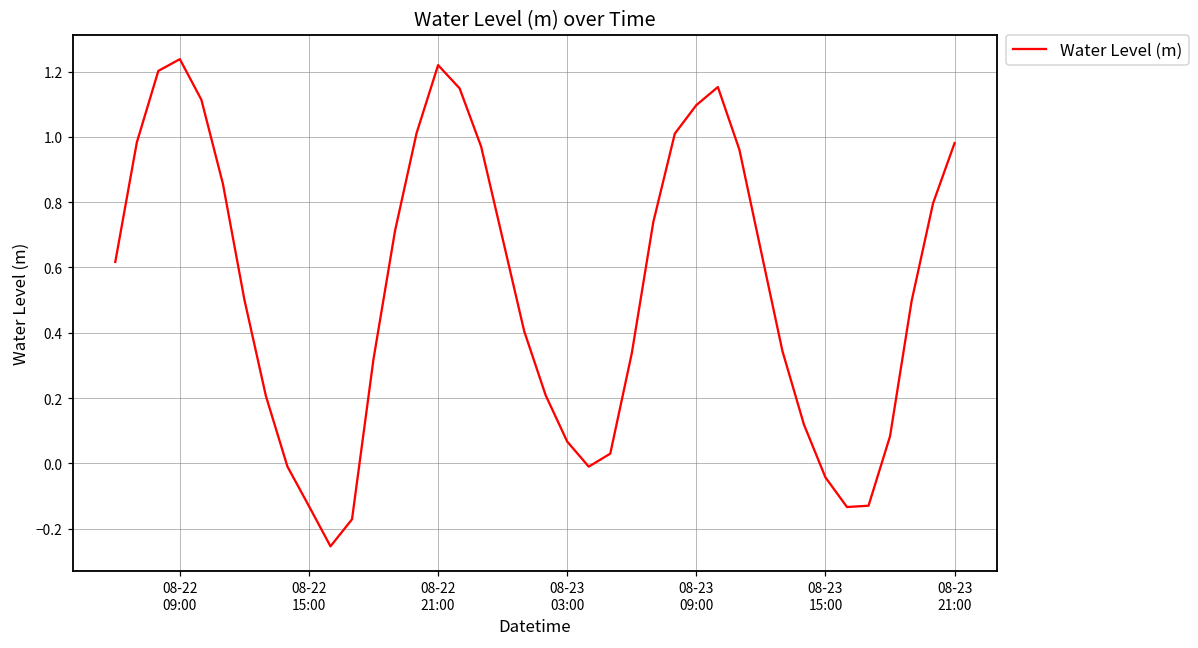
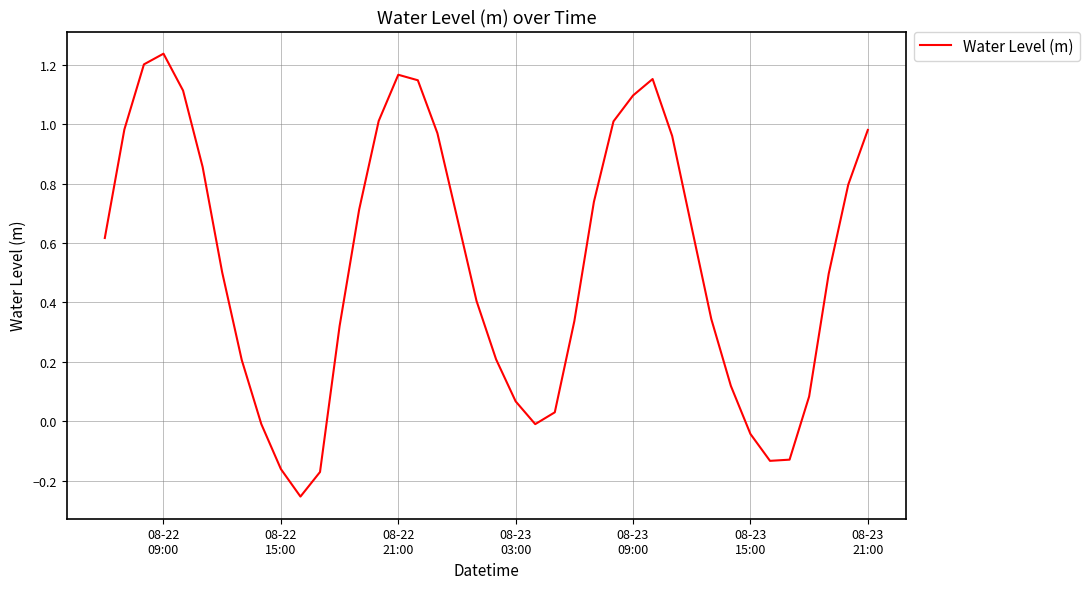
08-22 15:00: -0.13 -> -0.16
08-22 21:00: 1.22 -> 1.17
